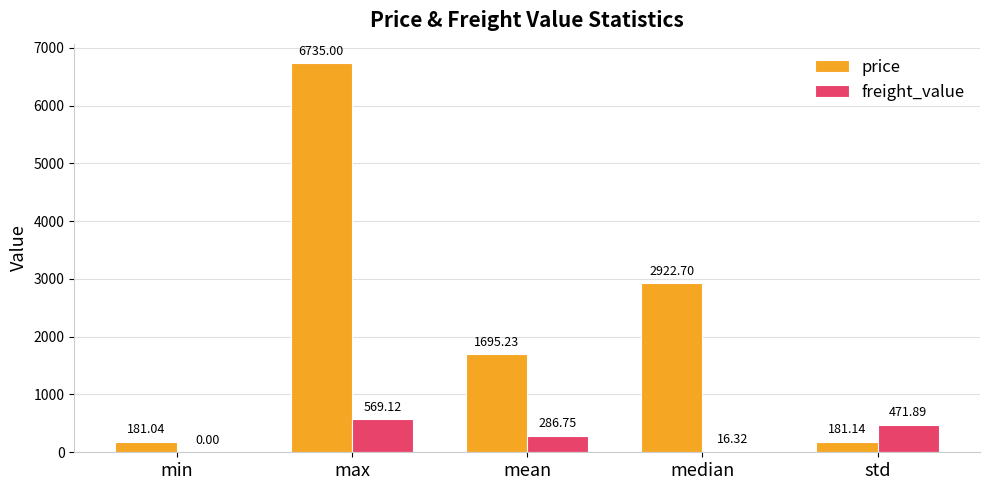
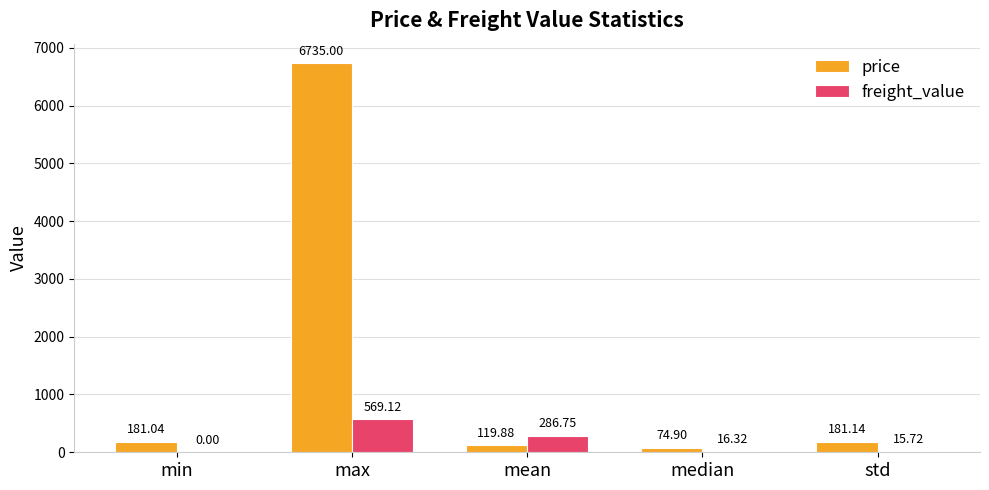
price, mean: 1695.23 -> 119.88
price, median: 2922.70 -> 74.90
freight_value, std: 471.89 -> 15.72
